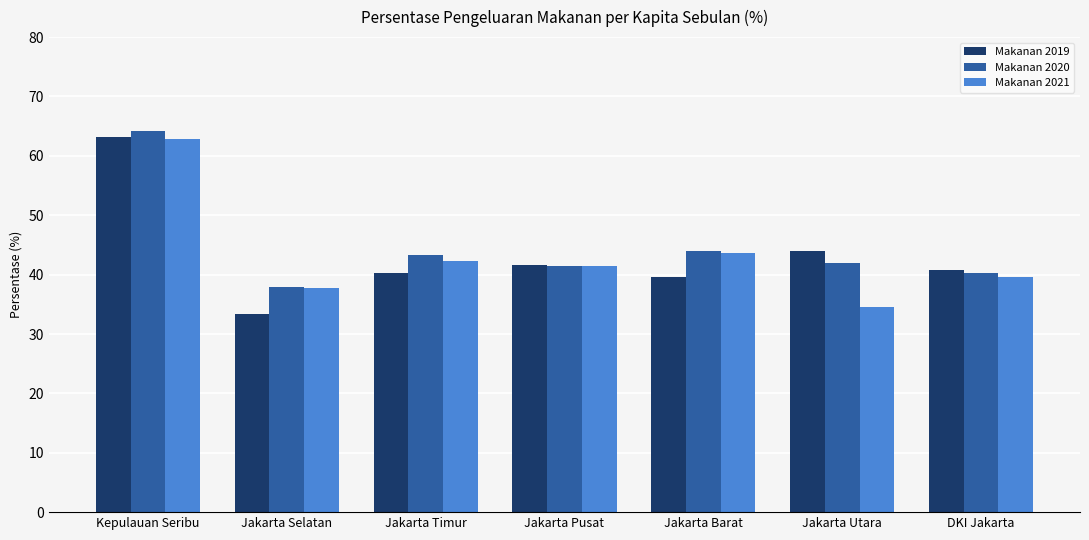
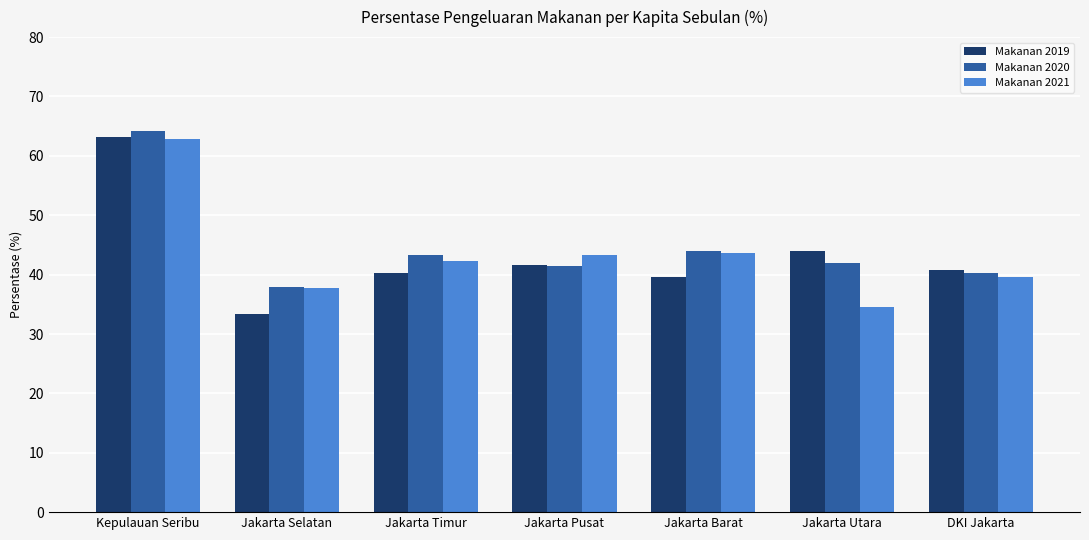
Makanan 2021, Jakarta Pusat: 41 -> 43
